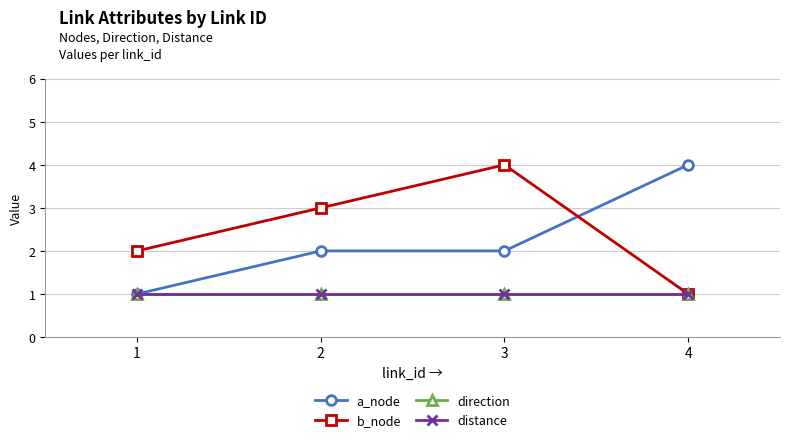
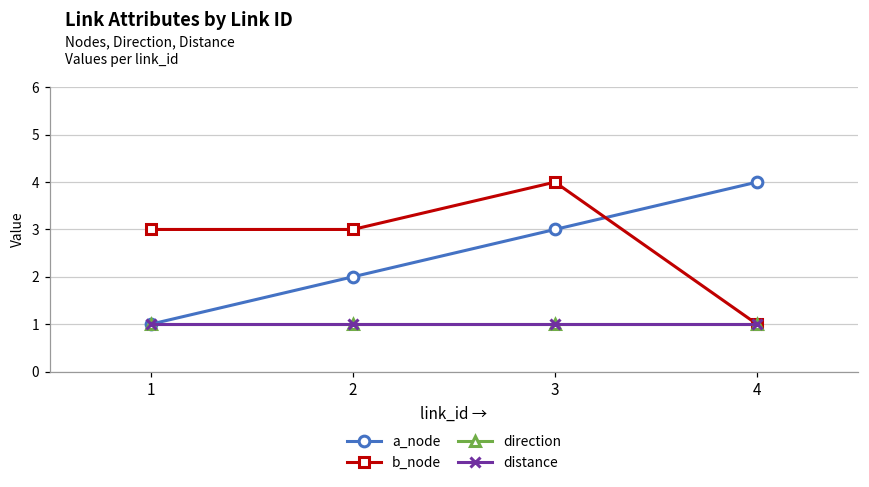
b_node, 1: 2 -> 3
a_node, 3: 2 -> 3
